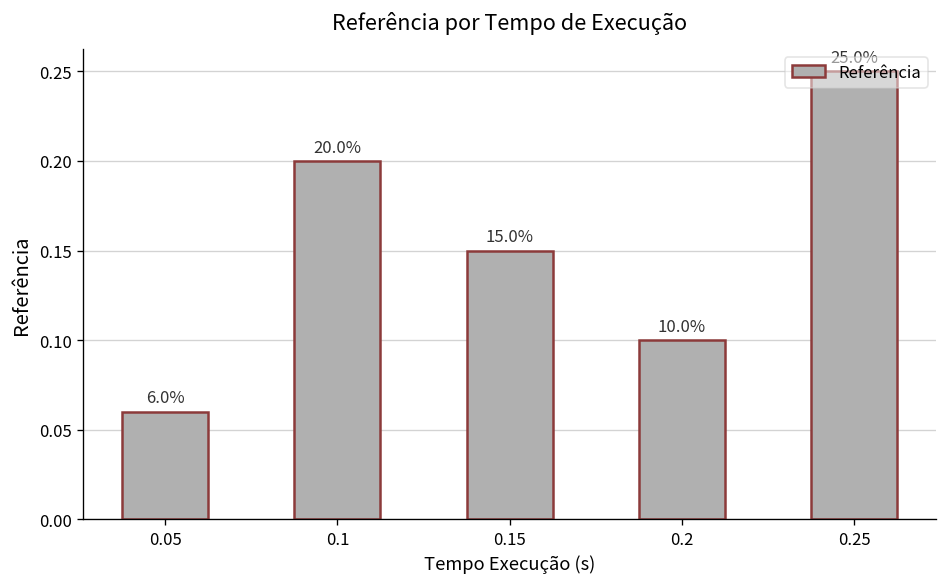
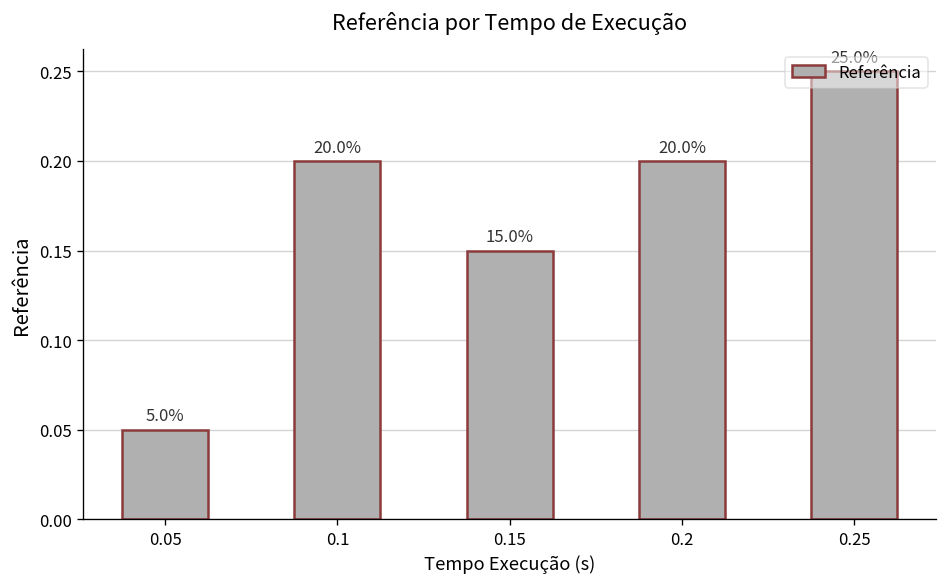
0.05: 6.0% -> 5.0%
0.2: 10.0% -> 20.0%
